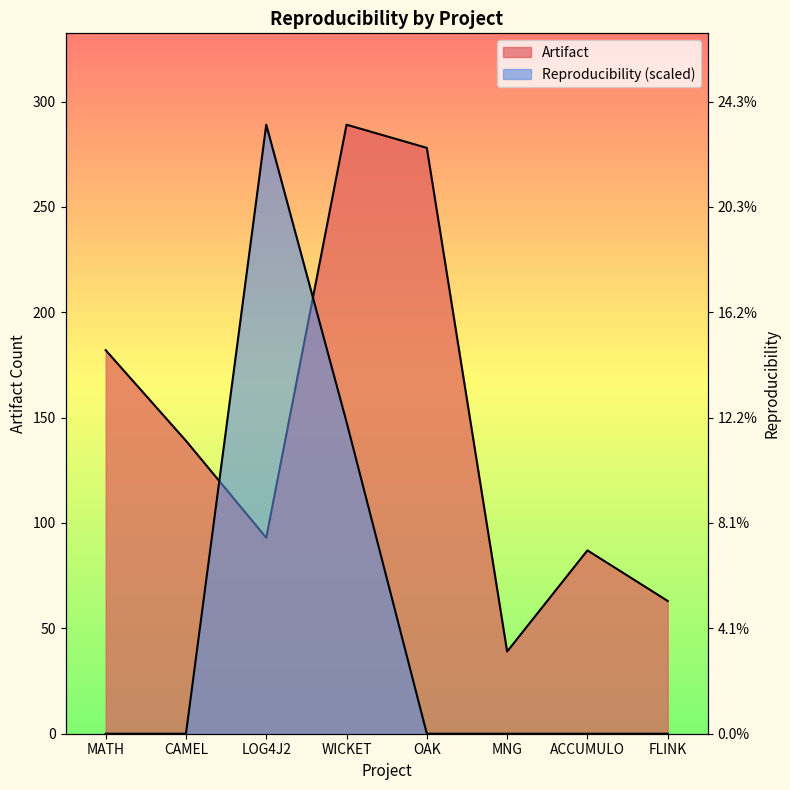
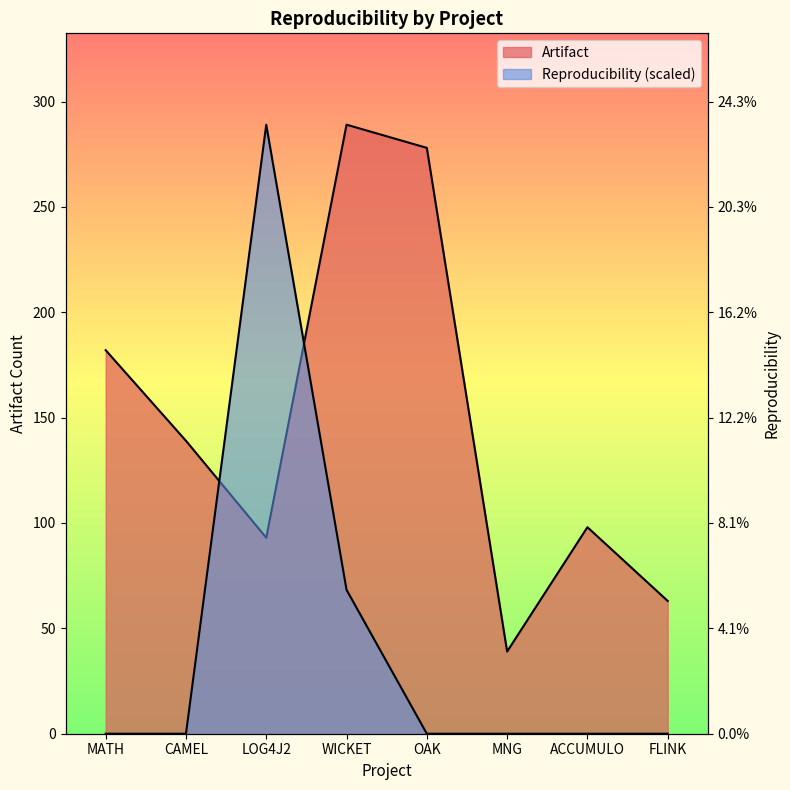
Reproducibility (scaled), WICKET: 148 -> 68
Artifact, ACCUMULO: 87 -> 98
